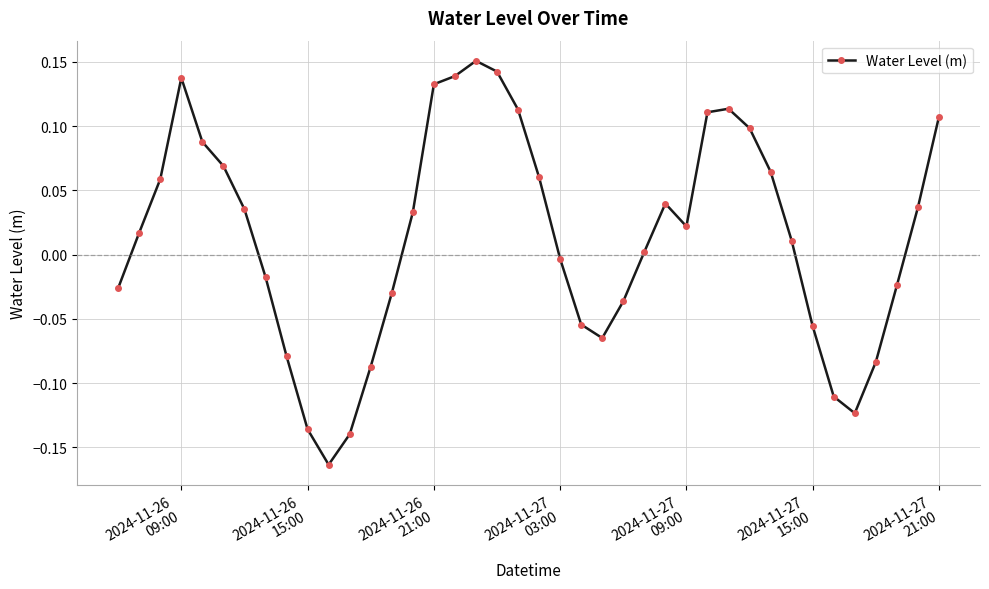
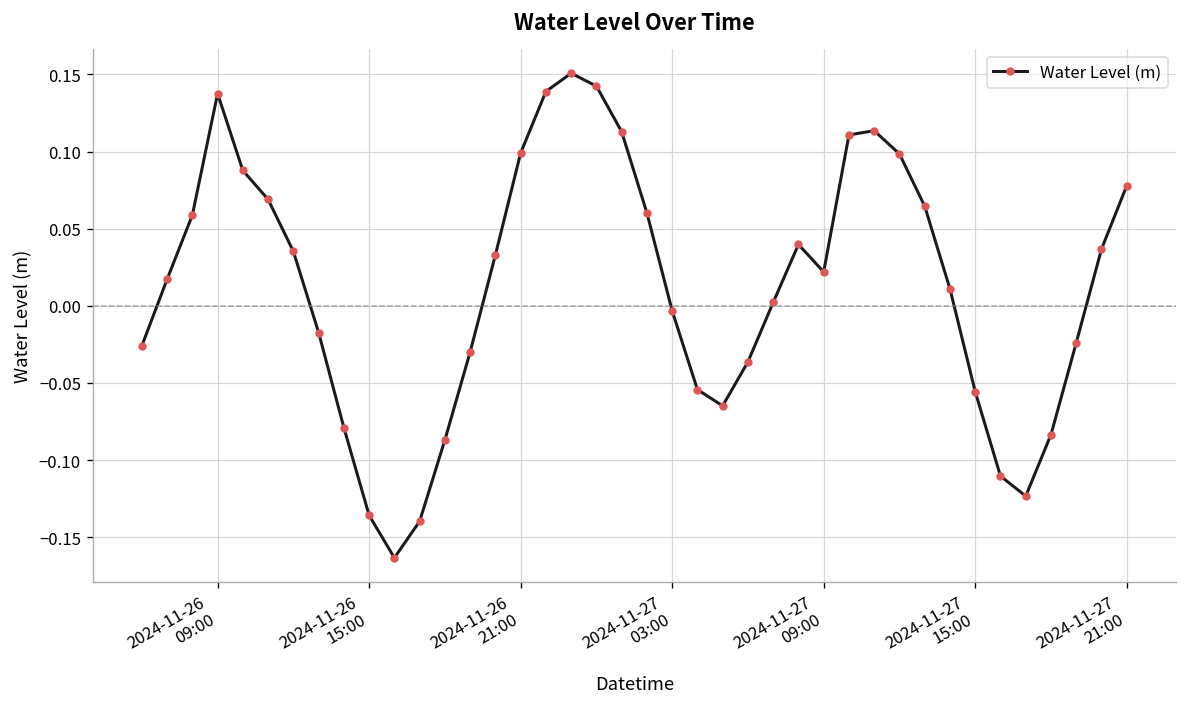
2024-11-26 21:00: 0.133 -> 0.099
2024-11-27 21:00: 0.107 -> 0.078
